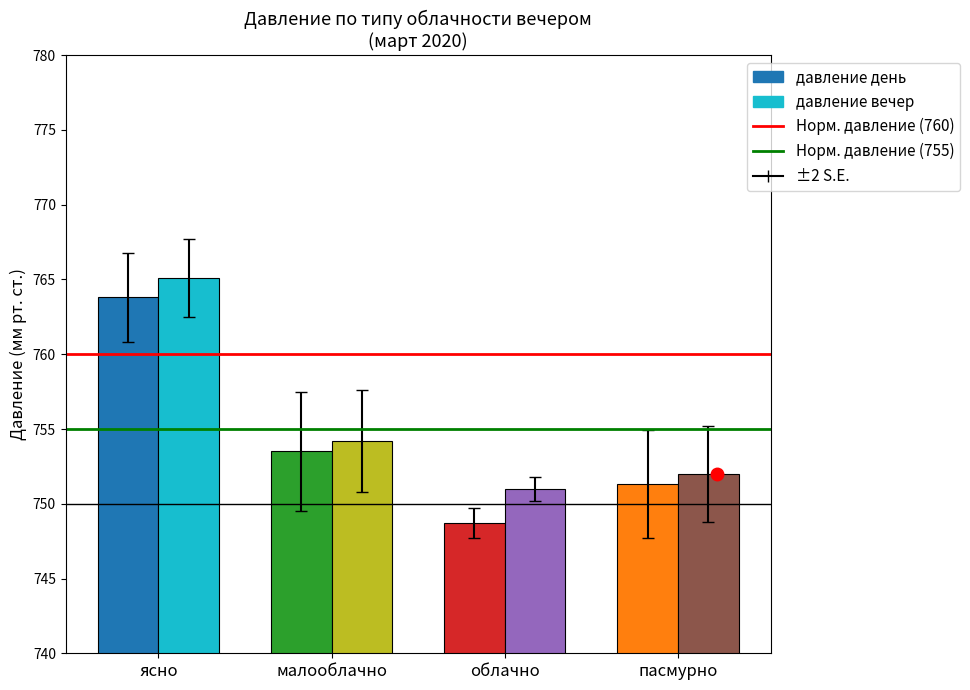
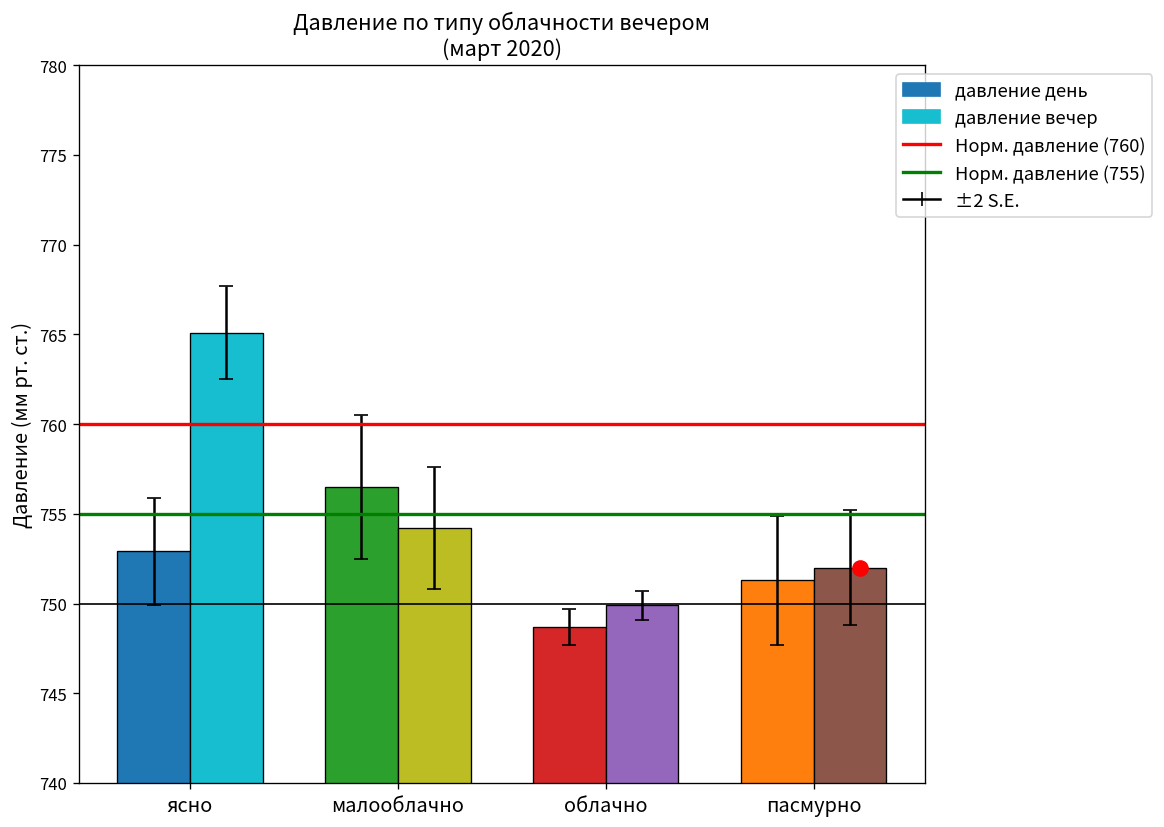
давление день, ясно: 763.8 -> 752.9
давление день, малооблачно: 753.5 -> 756.5
давление вечер, облачно: 751.0 -> 749.9
